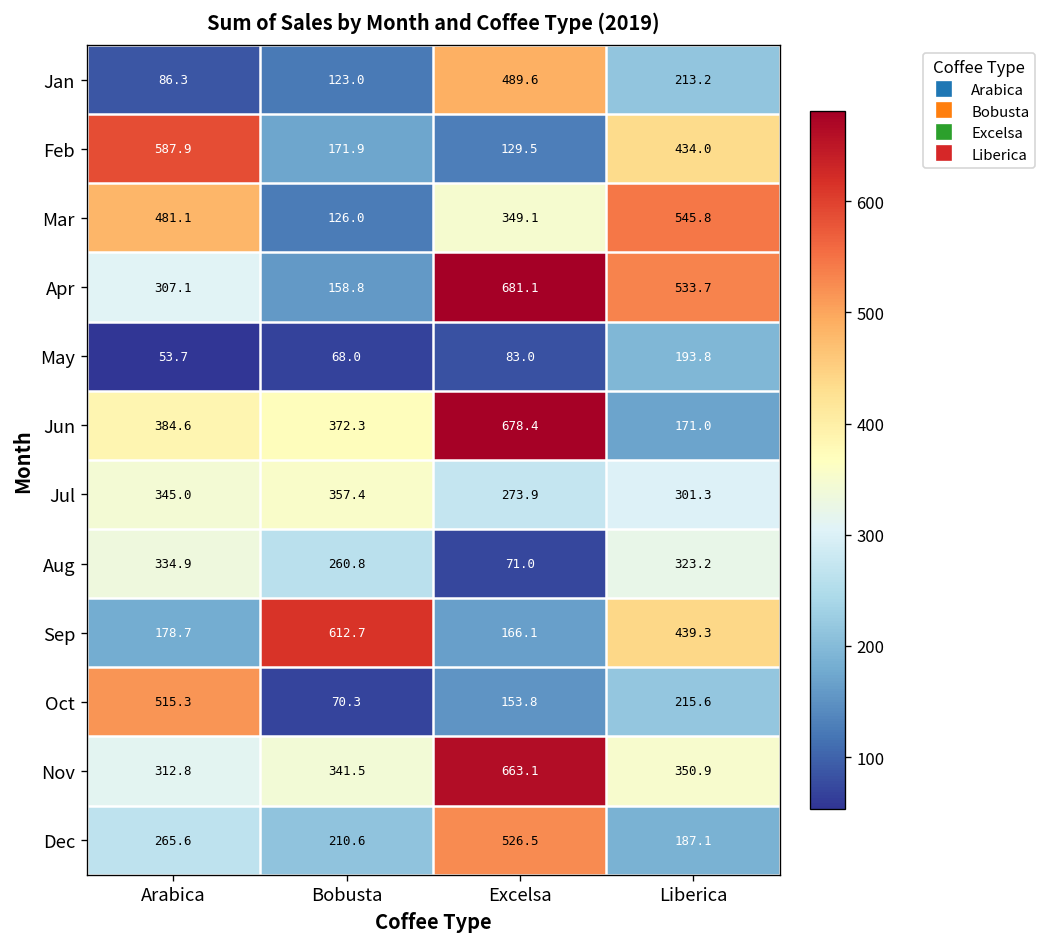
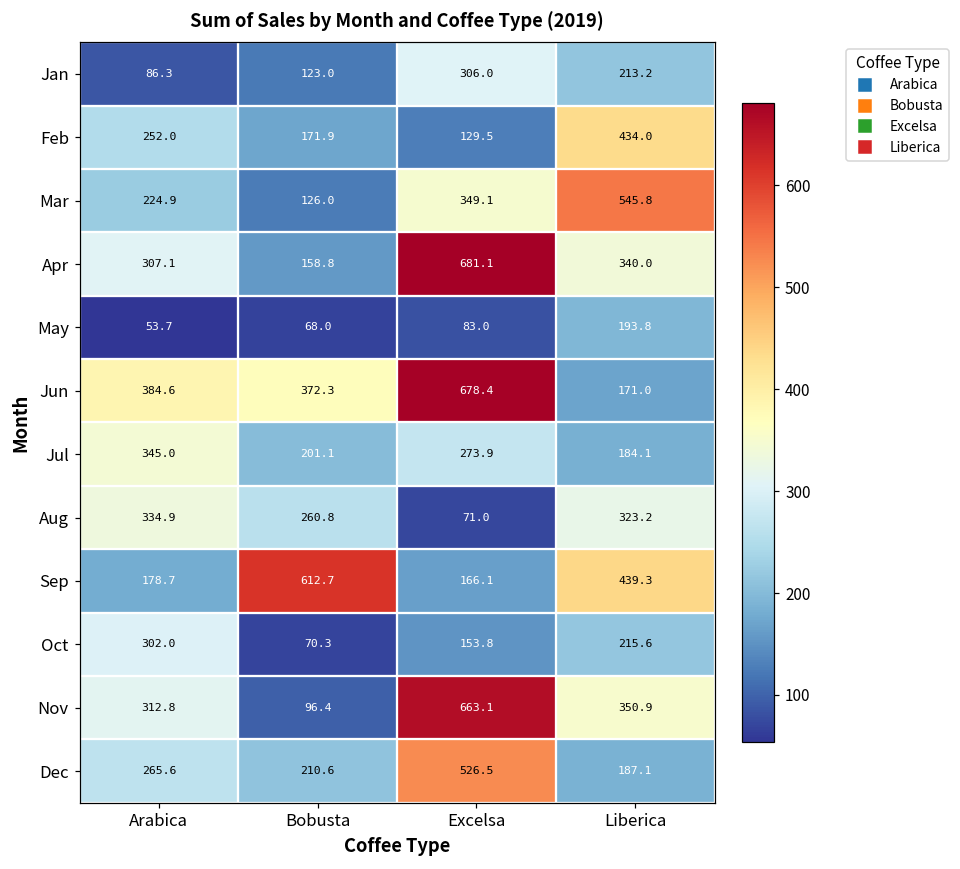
Jan, Excelsa: 489.6 -> 306.0
Feb, Arabica: 587.9 -> 252.0
Mar, Arabica: 481.1 -> 224.9
Apr, Liberica: 533.7 -> 340.0
Jul, Bobusta: 357.4 -> 201.1
Jul, Liberica: 301.3 -> 184.1
Oct, Arabica: 515.3 -> 302.0
Nov, Bobusta: 341.5 -> 96.4
